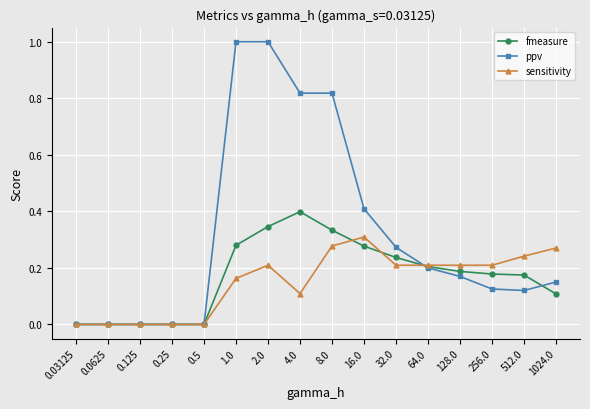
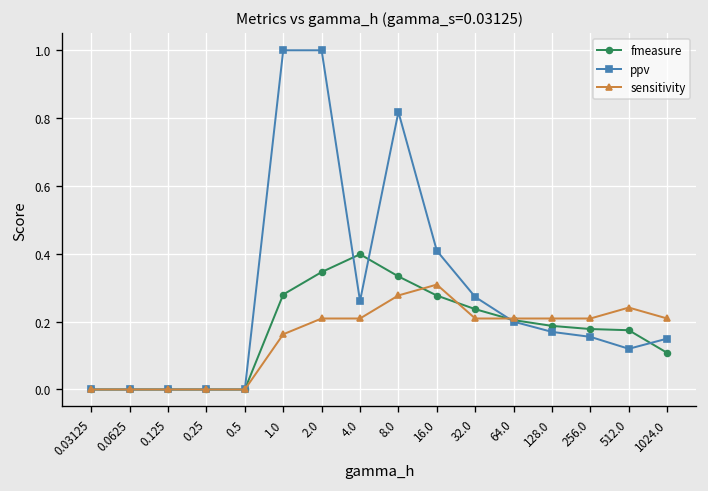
ppv, 4.0: 0.82 -> 0.26
sensitivity, 4.0: 0.11 -> 0.21
ppv, 256.0: 0.13 -> 0.16
sensitivity, 1024.0: 0.27 -> 0.21
